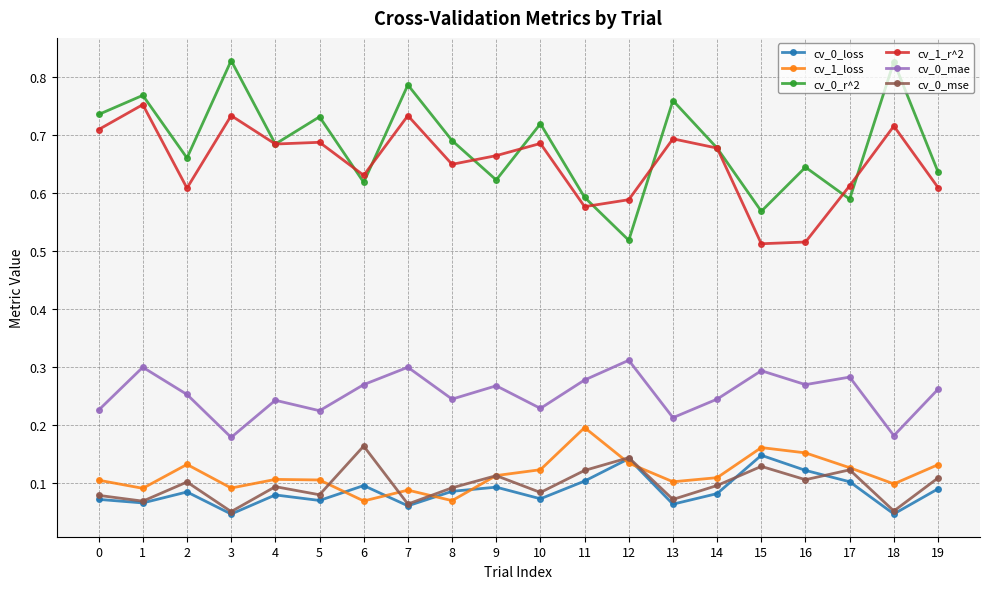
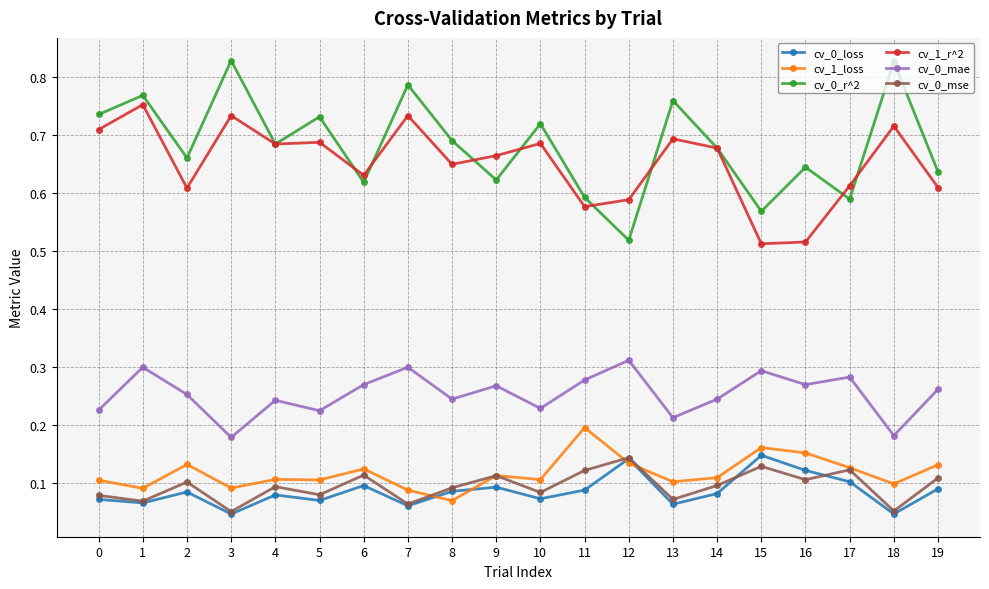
cv_1_loss, 6: 0.07 -> 0.12
cv_0_mse, 6: 0.16 -> 0.11
cv_1_loss, 10: 0.12 -> 0.11
cv_0_loss, 11: 0.10 -> 0.09
